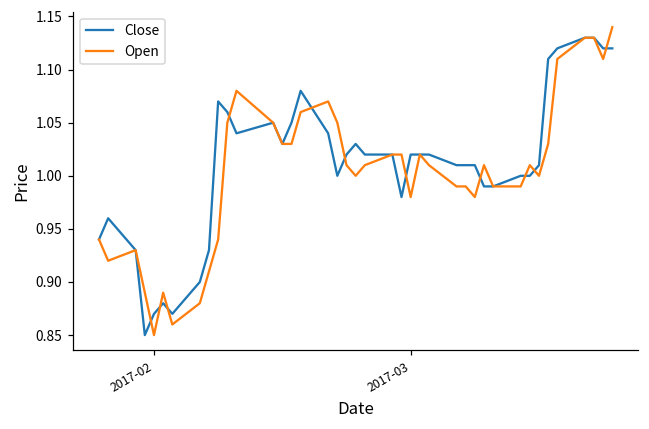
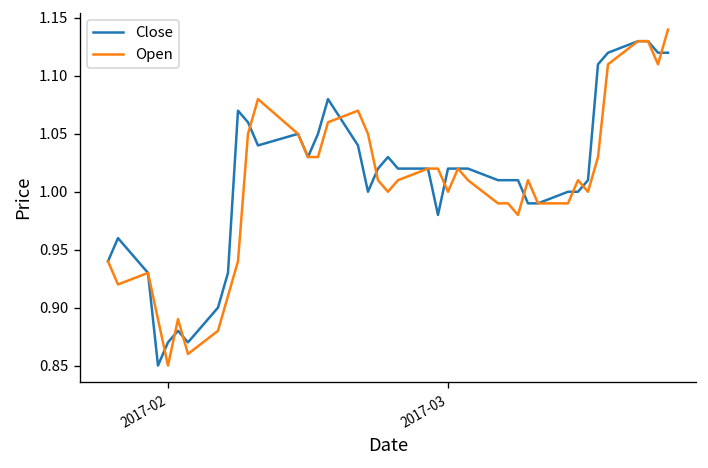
Open, 2017-03: 0.98 -> 1.00
